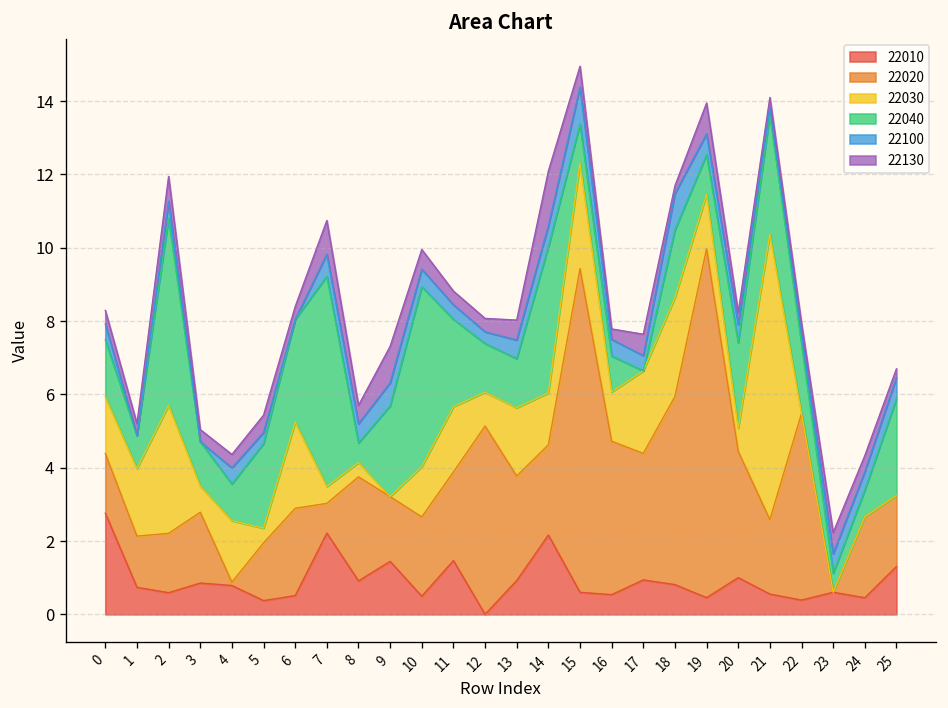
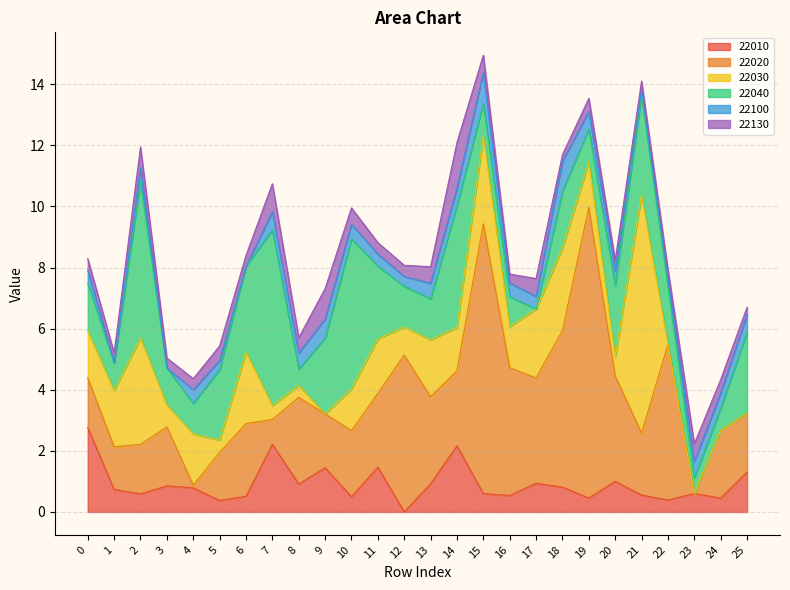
22130, 19: 0.8 -> 0.4
